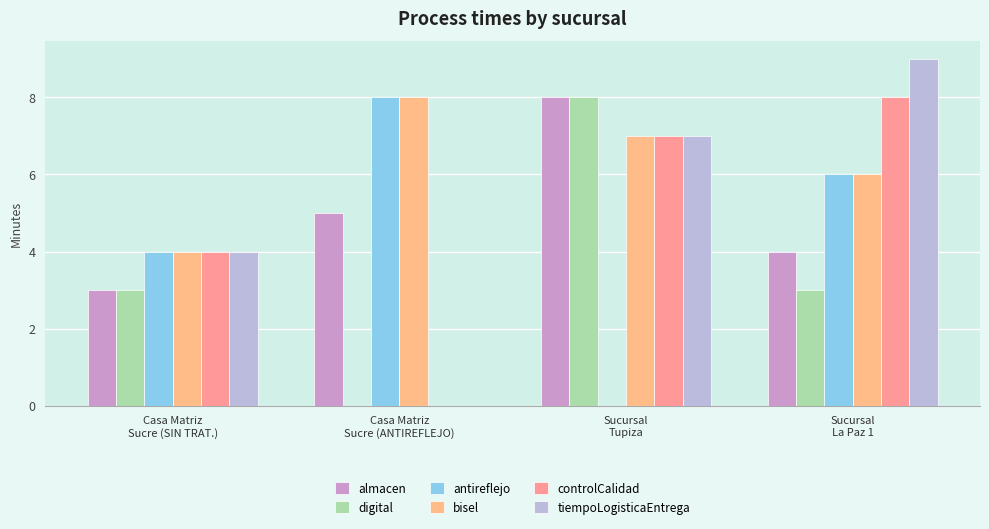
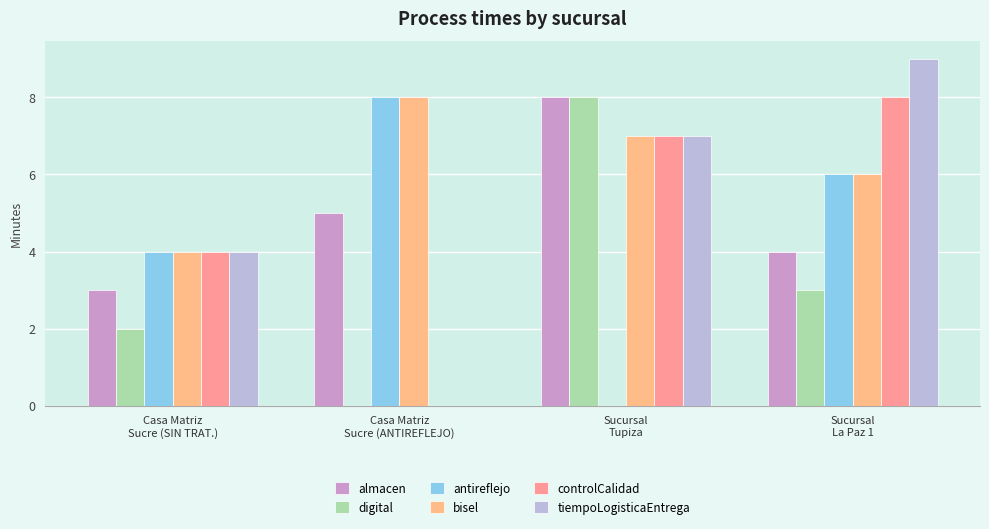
digital, Casa Matriz Sucre (SIN TRAT.): 3 -> 2
